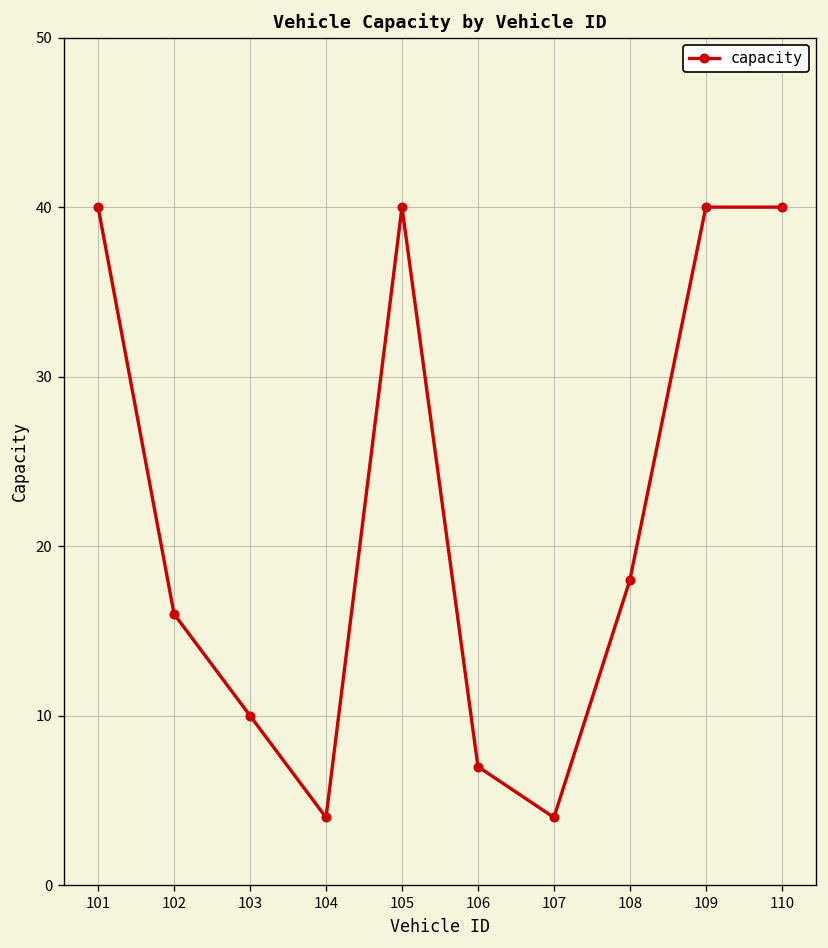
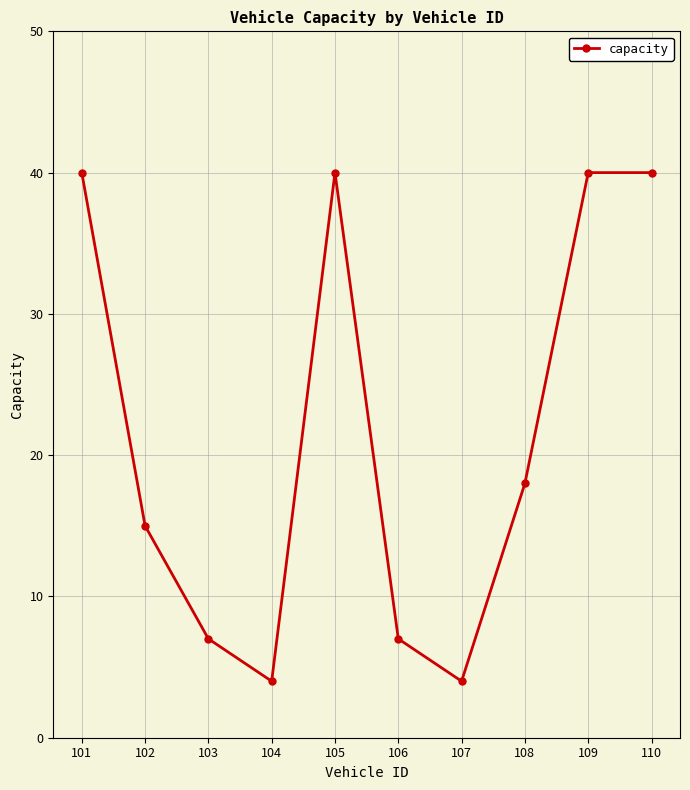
102: 16 -> 15
103: 10 -> 7
